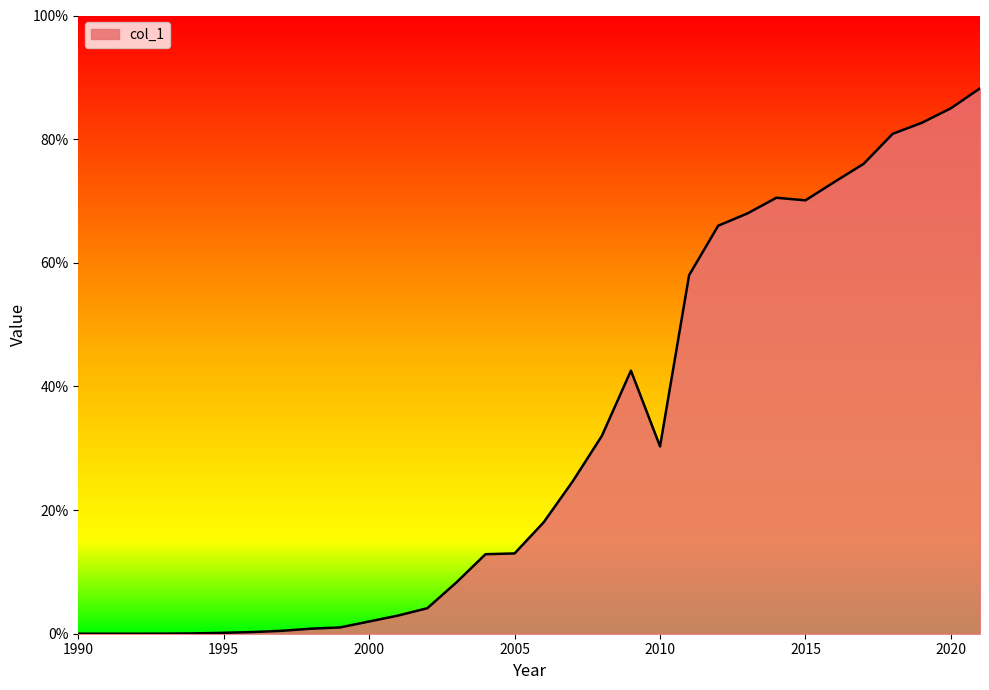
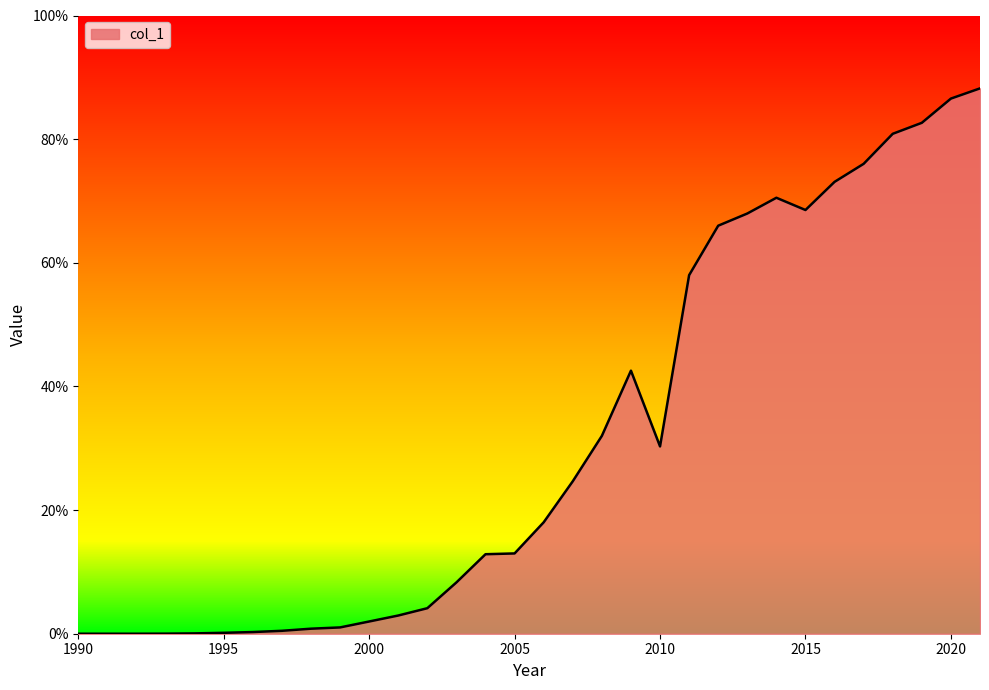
2015: 70% -> 69%
2020: 85% -> 87%
